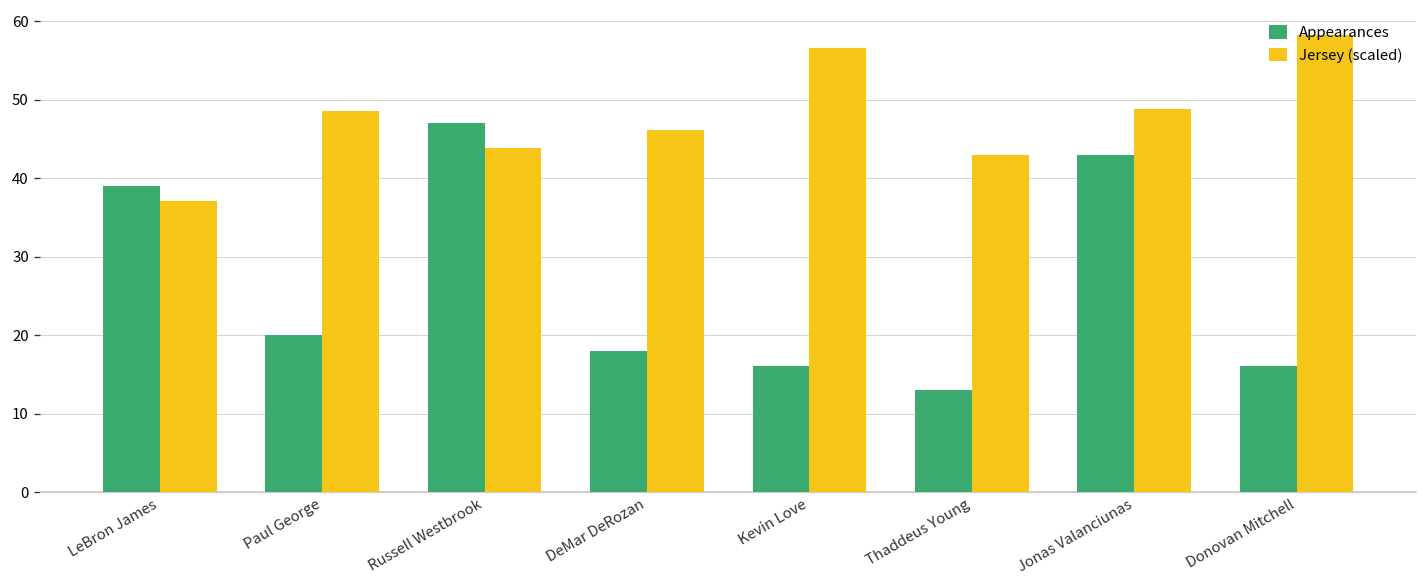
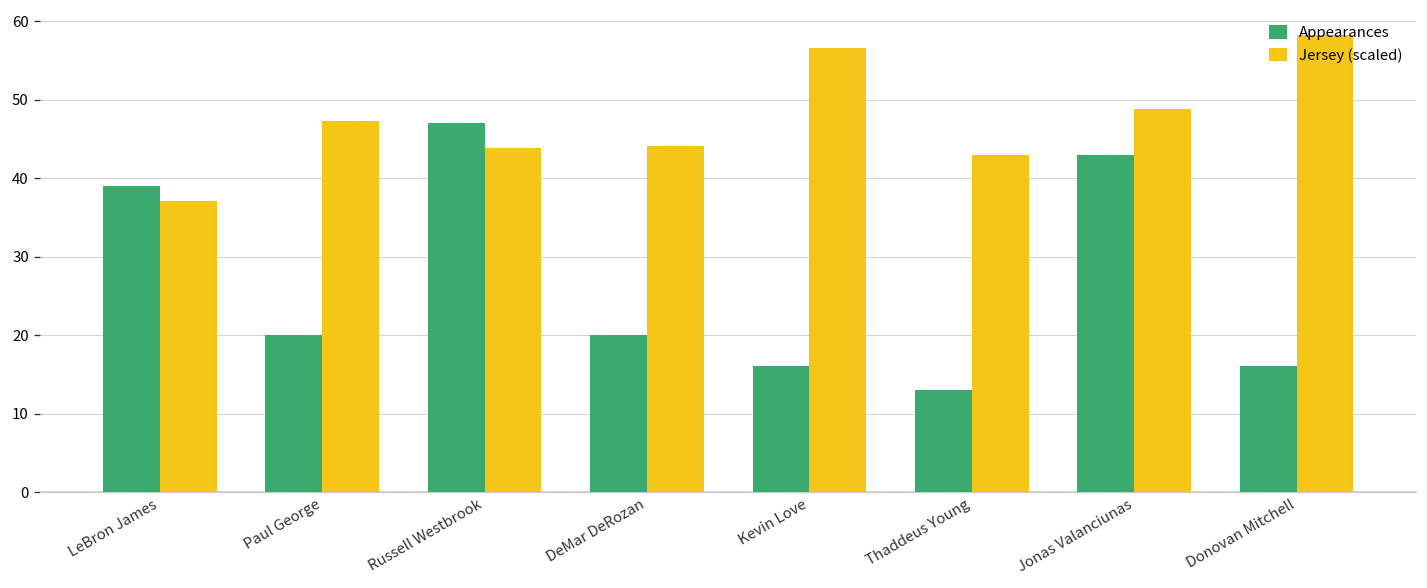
Jersey (scaled), Paul George: 49 -> 47
Appearances, DeMar DeRozan: 18 -> 20
Jersey (scaled), DeMar DeRozan: 46 -> 44
